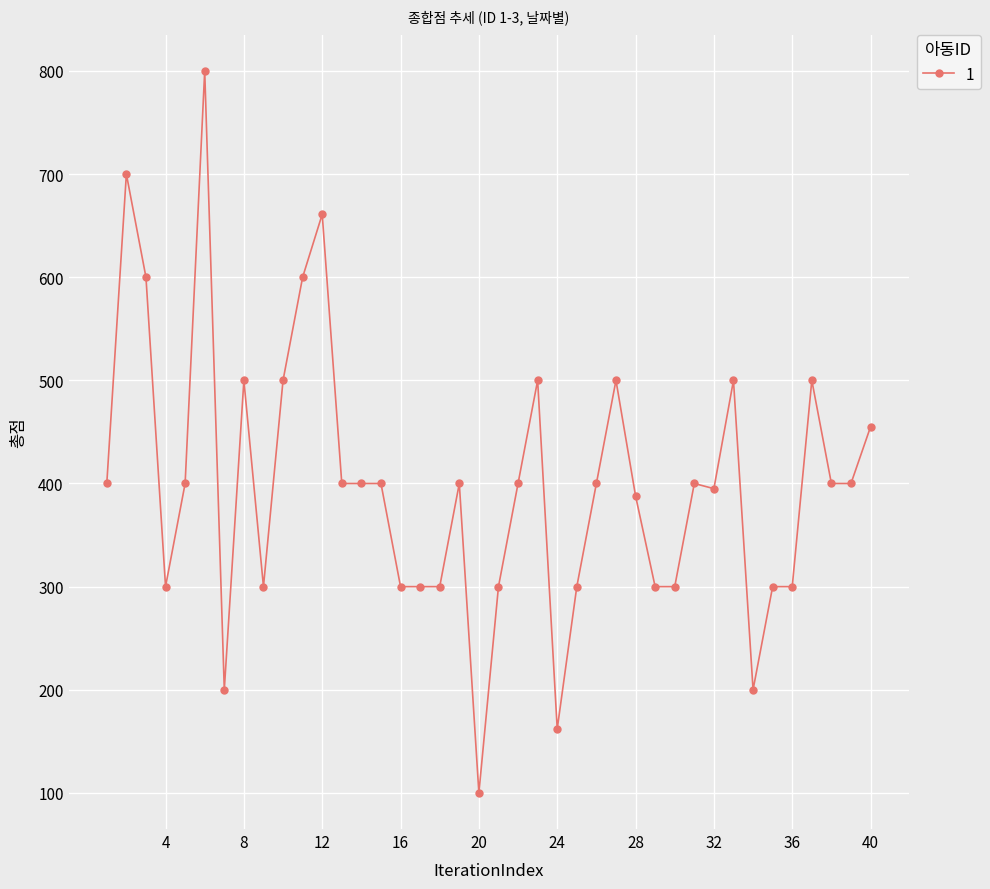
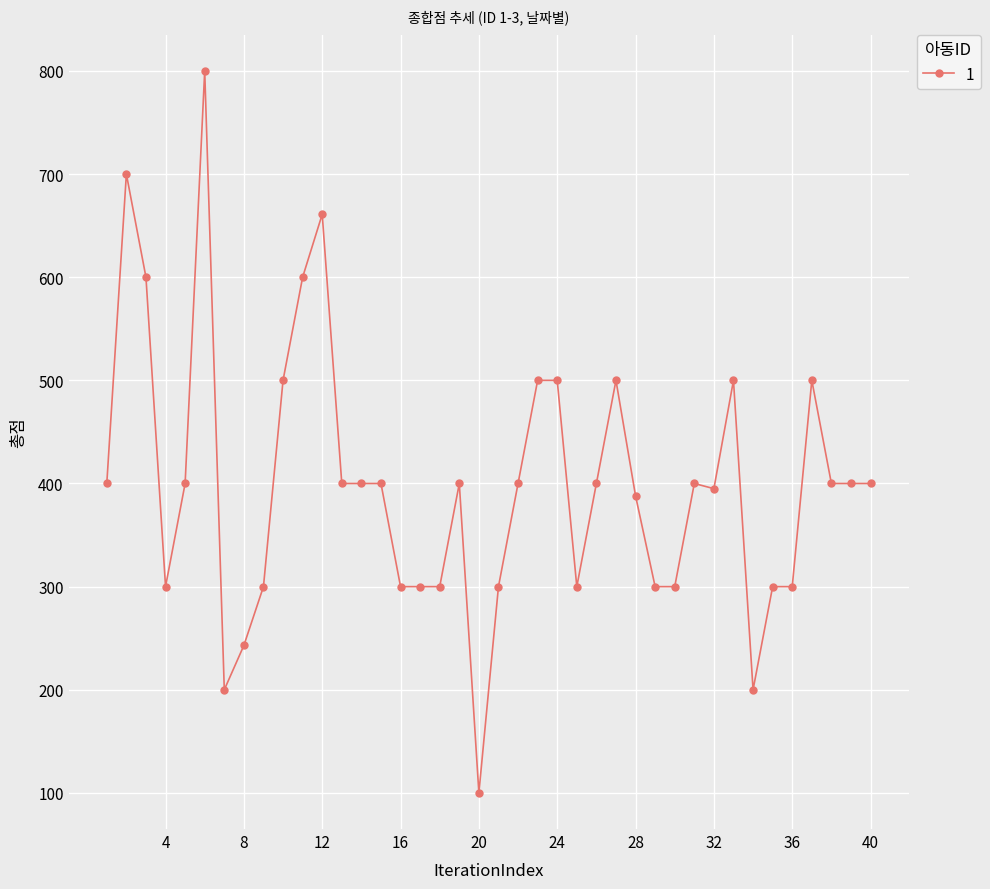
8: 500 -> 243
24: 162 -> 500
40: 455 -> 400
